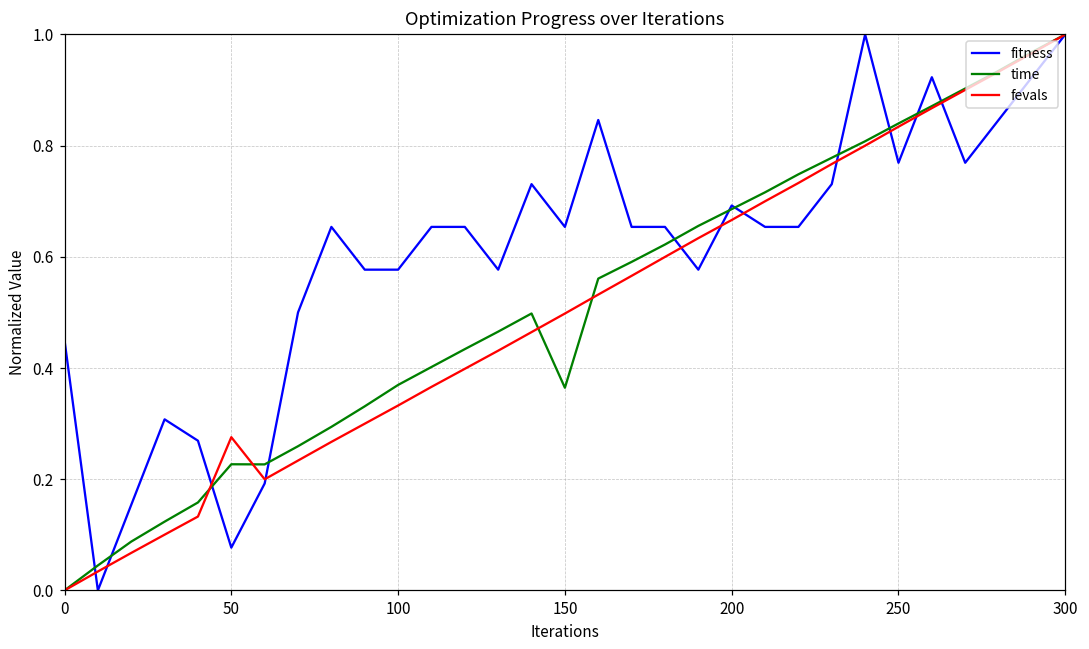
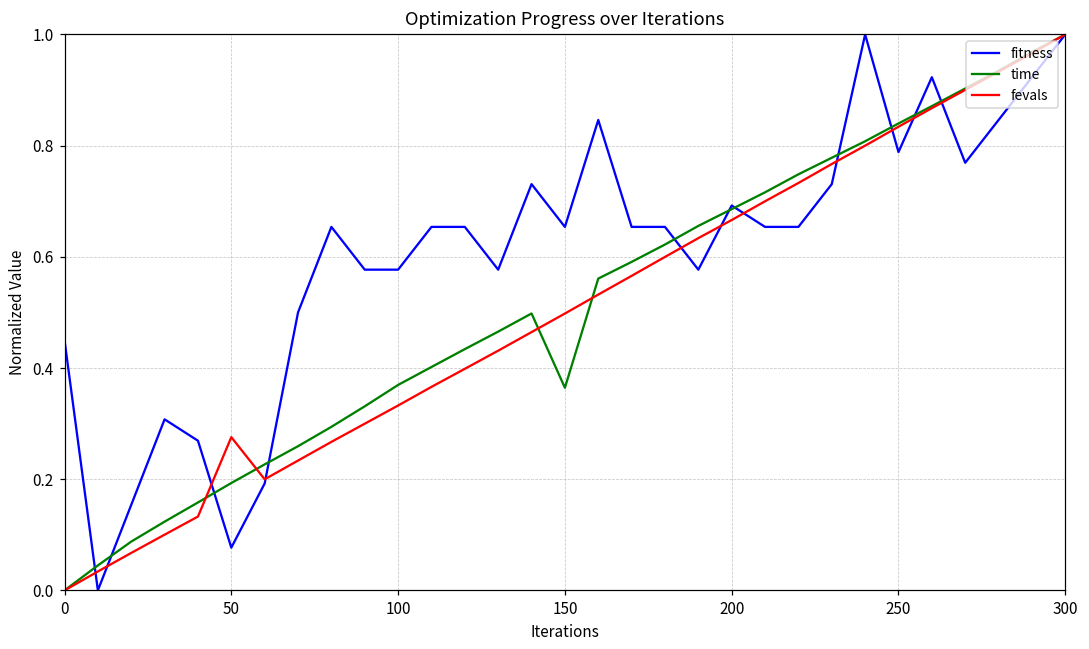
time, 50: 0.23 -> 0.19
fitness, 250: 0.77 -> 0.79
